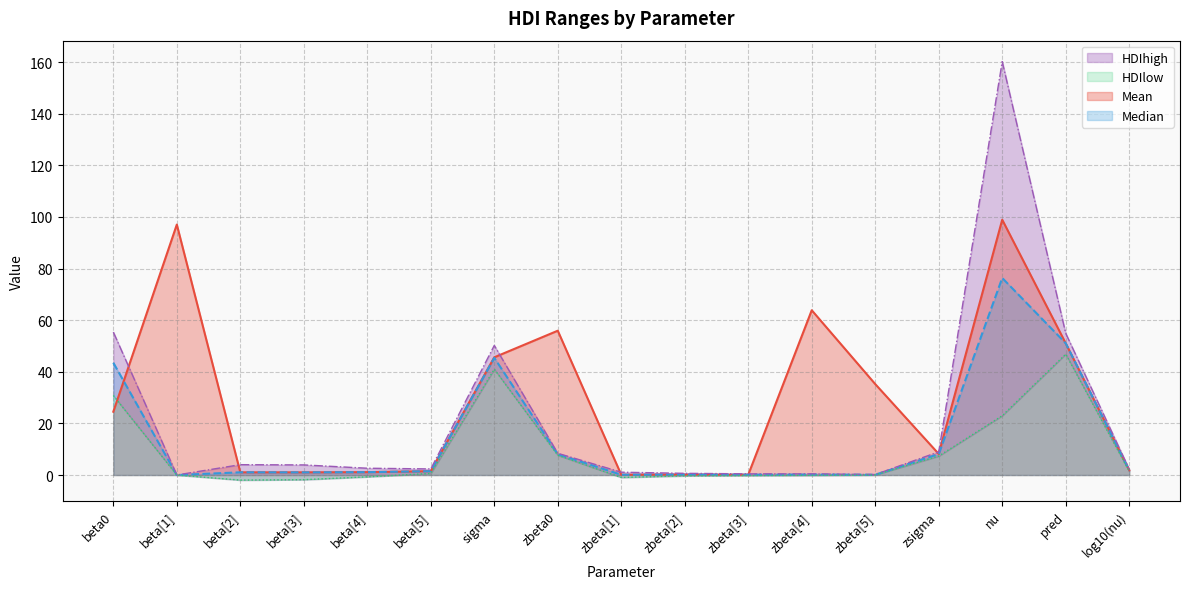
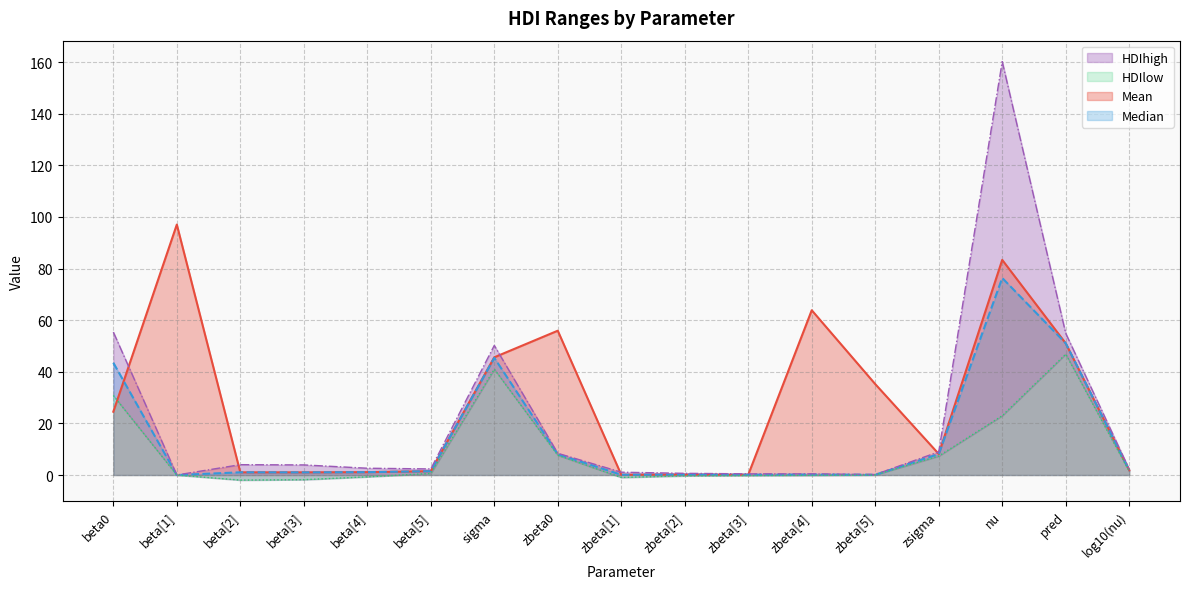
Mean, nu: 99 -> 83
